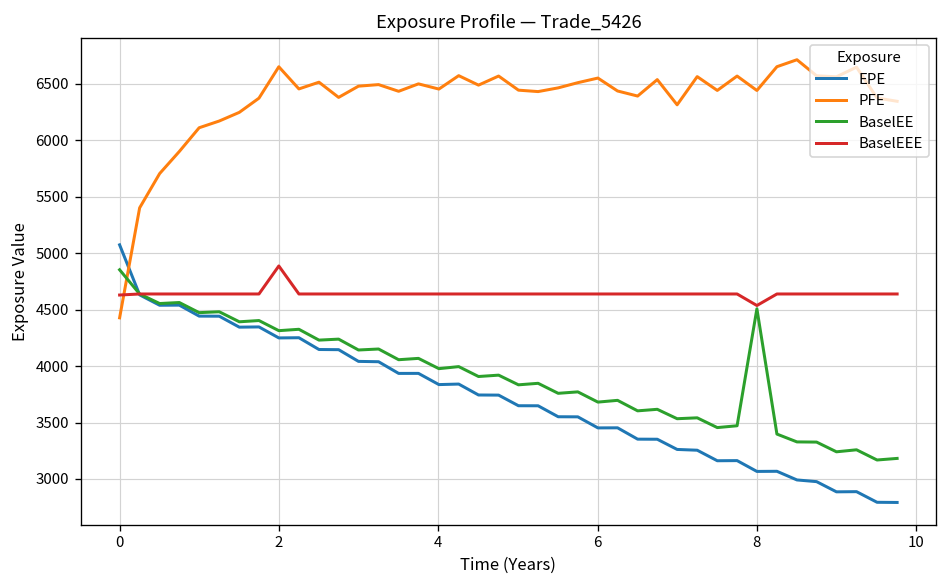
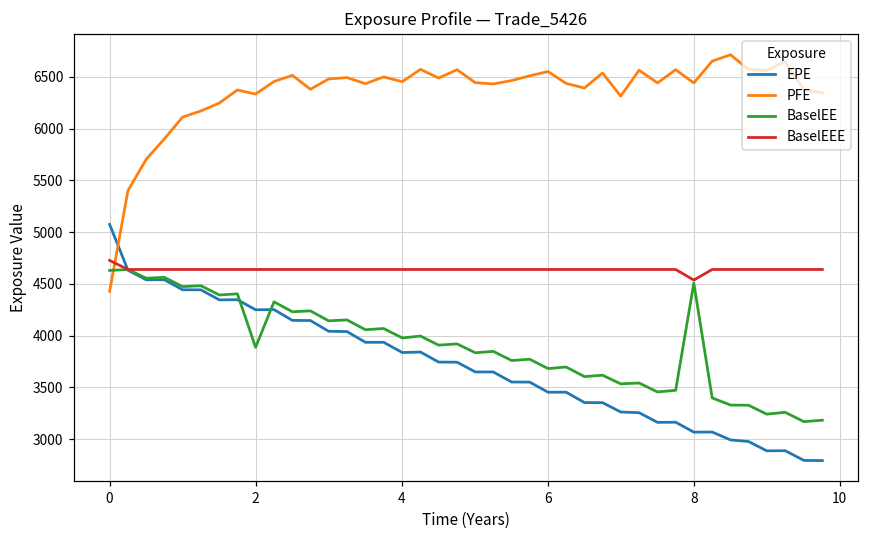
BaselEE, 0: 4900 -> 4600
BaselEEE, 0: 4600 -> 4700
PFE, 2: 6700 -> 6300
BaselEE, 2: 4300 -> 3900
BaselEEE, 2: 4900 -> 4600
